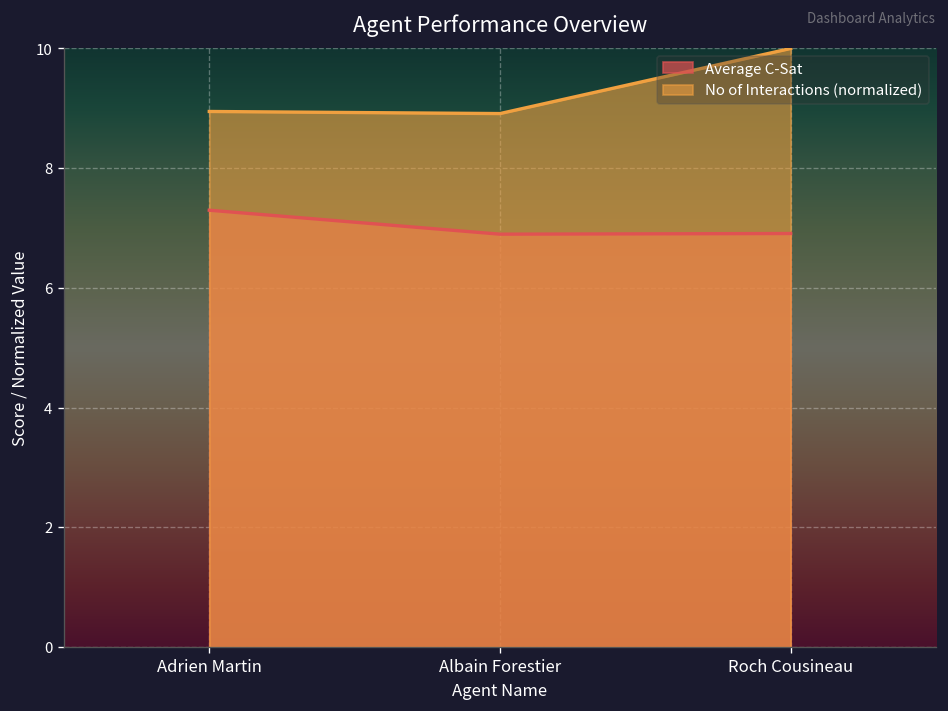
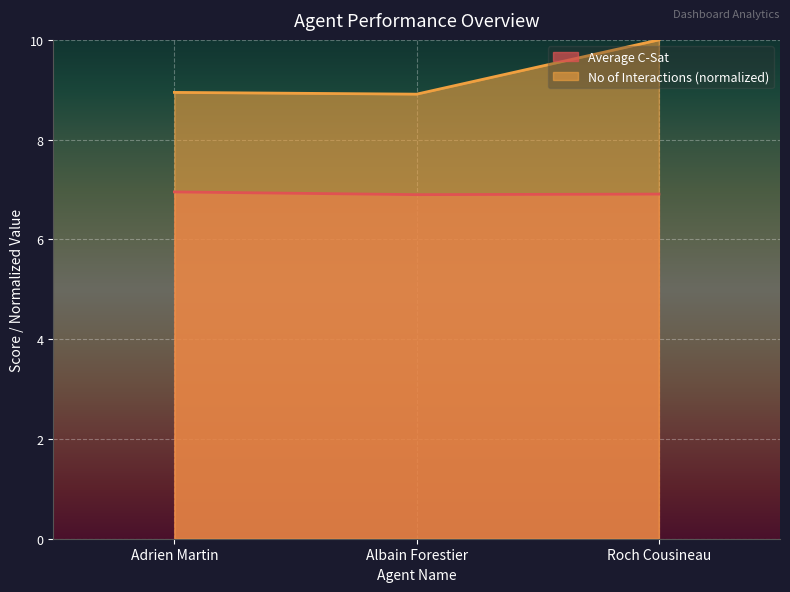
Average C-Sat, Adrien Martin: 7.3 -> 7.0
